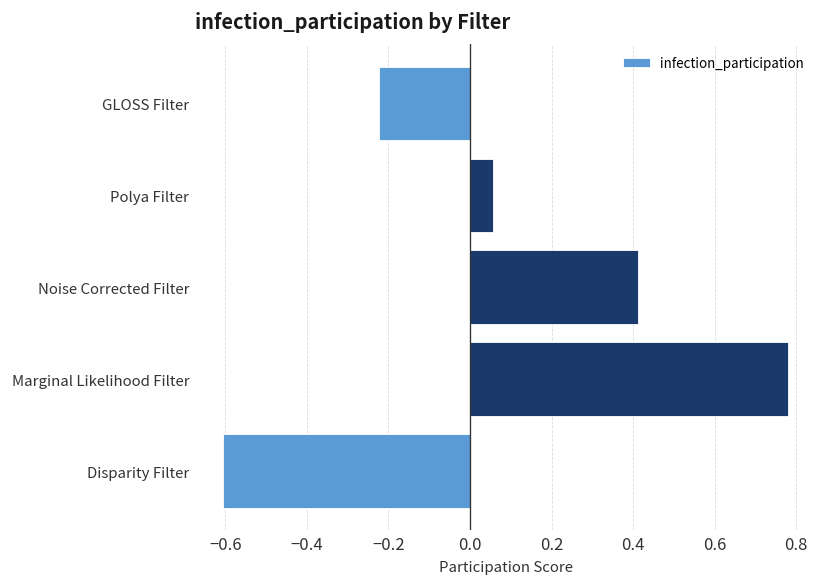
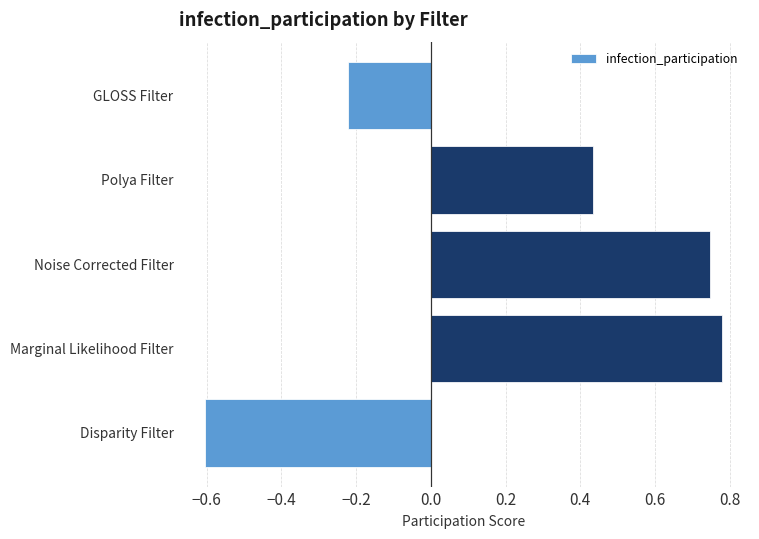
Polya Filter: 0.06 -> 0.43
Noise Corrected Filter: 0.41 -> 0.75
